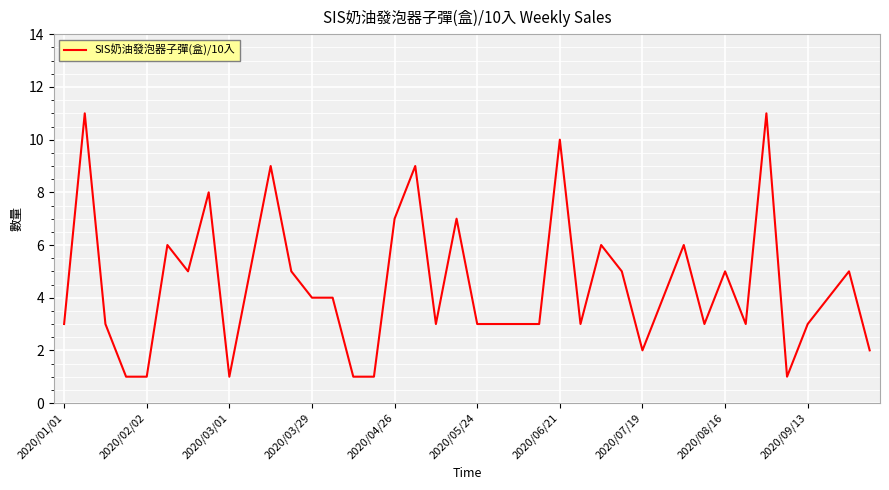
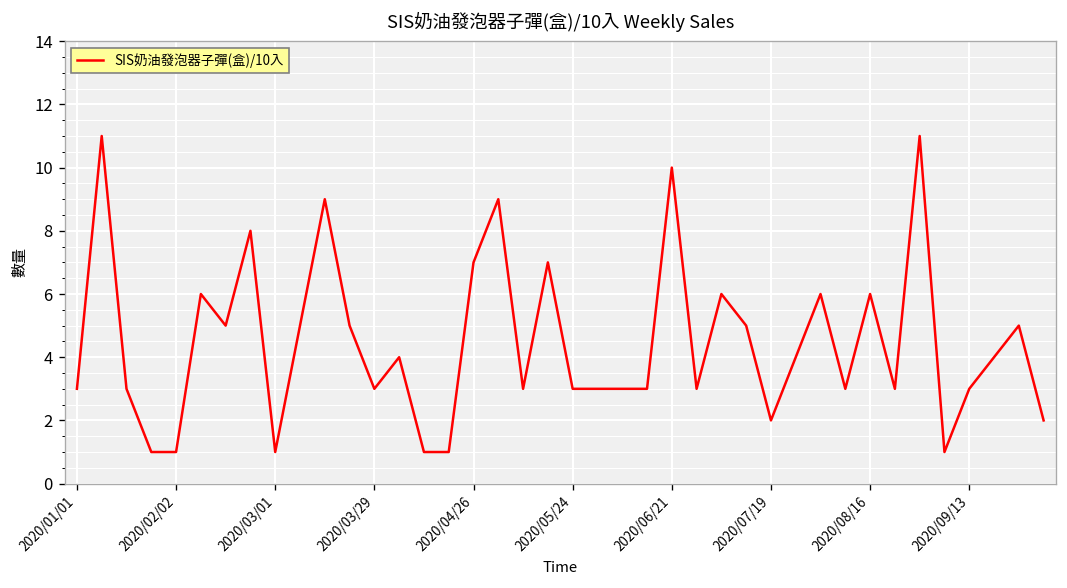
2020/03/29: 4 -> 3
2020/08/16: 5 -> 6
